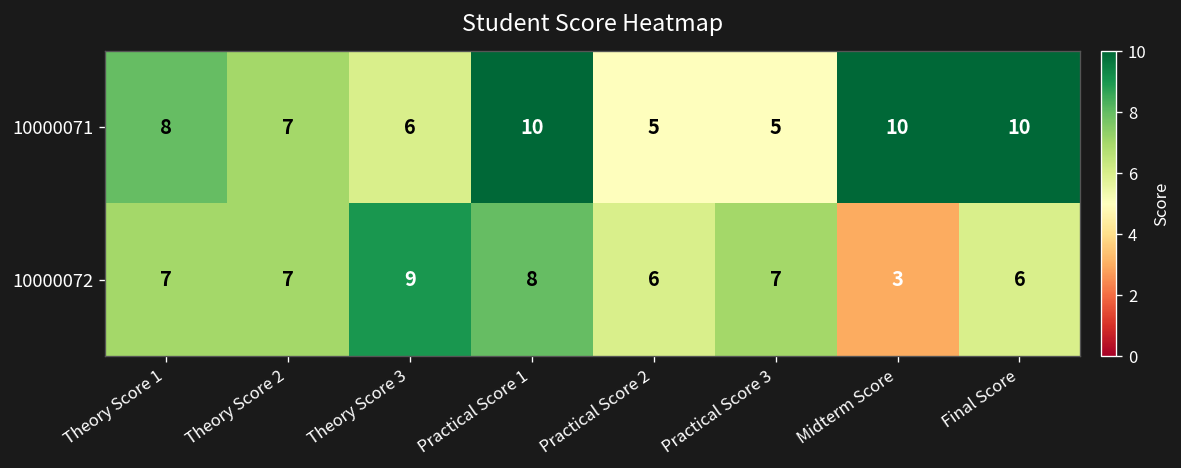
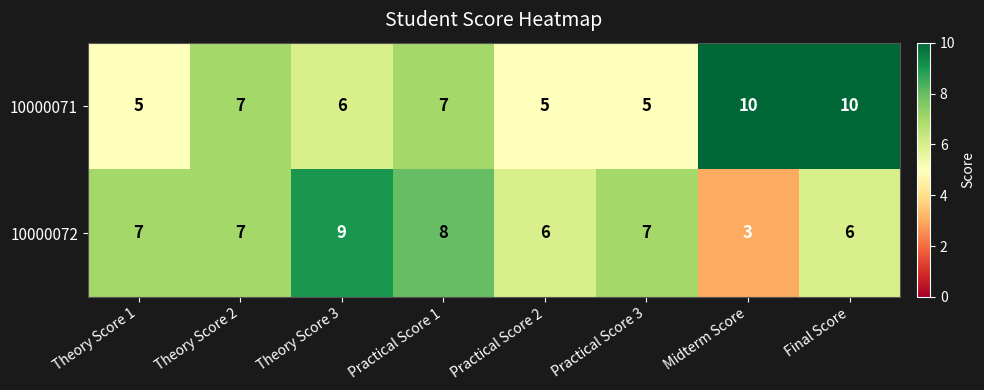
10000071, Theory Score 1: 8 -> 5
10000071, Practical Score 1: 10 -> 7
